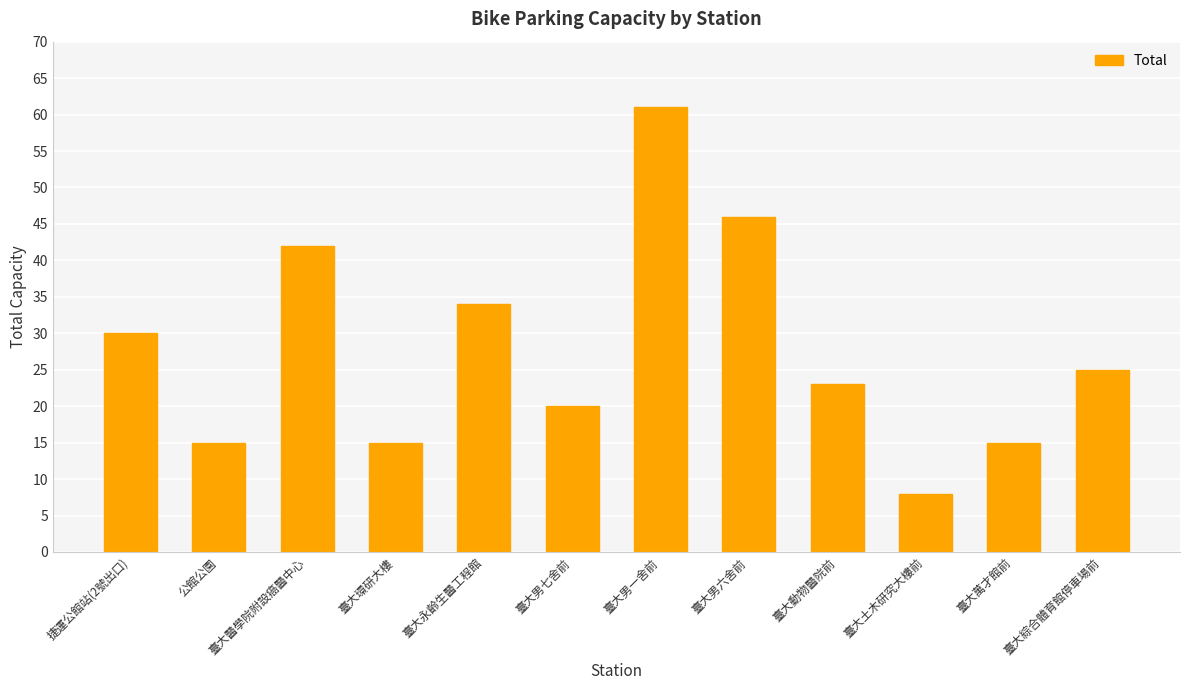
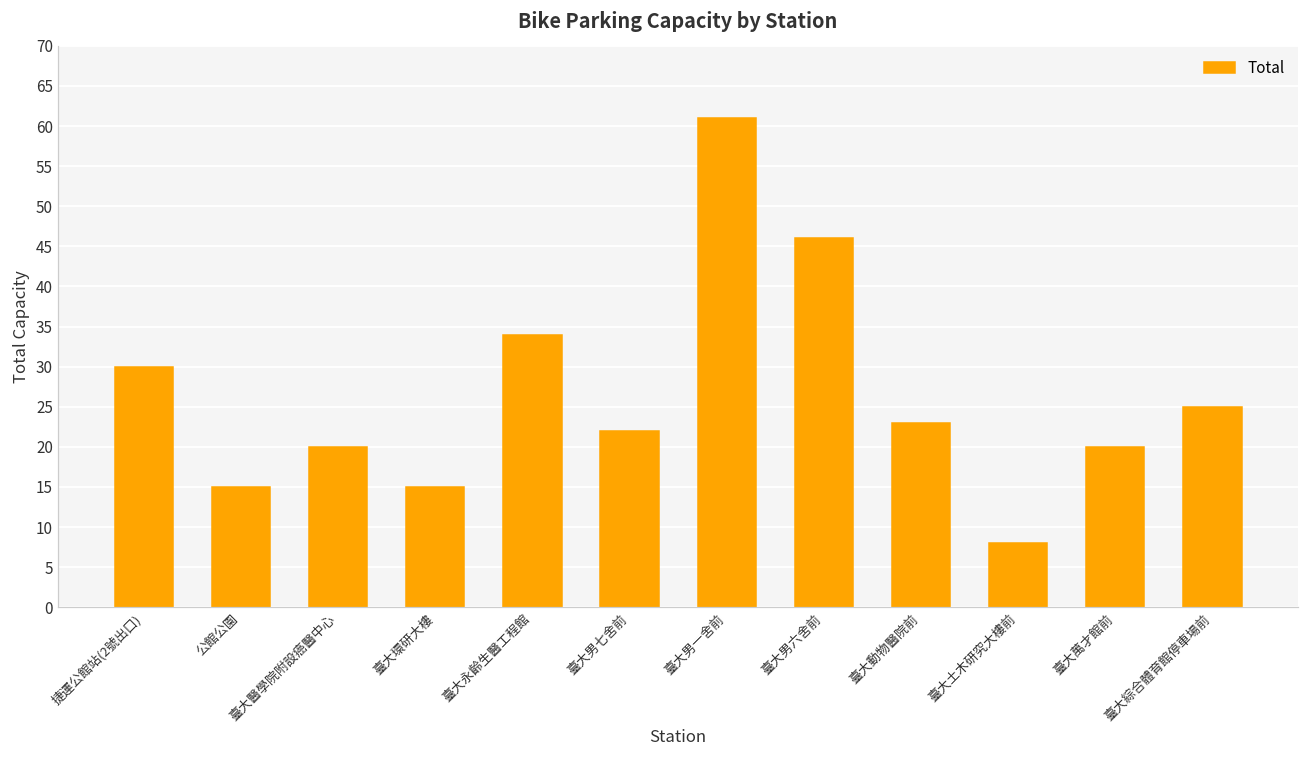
臺大醫學院附設癌醫中心: 42 -> 20
臺大男七舍前: 20 -> 22
臺大萬才館前: 15 -> 20
